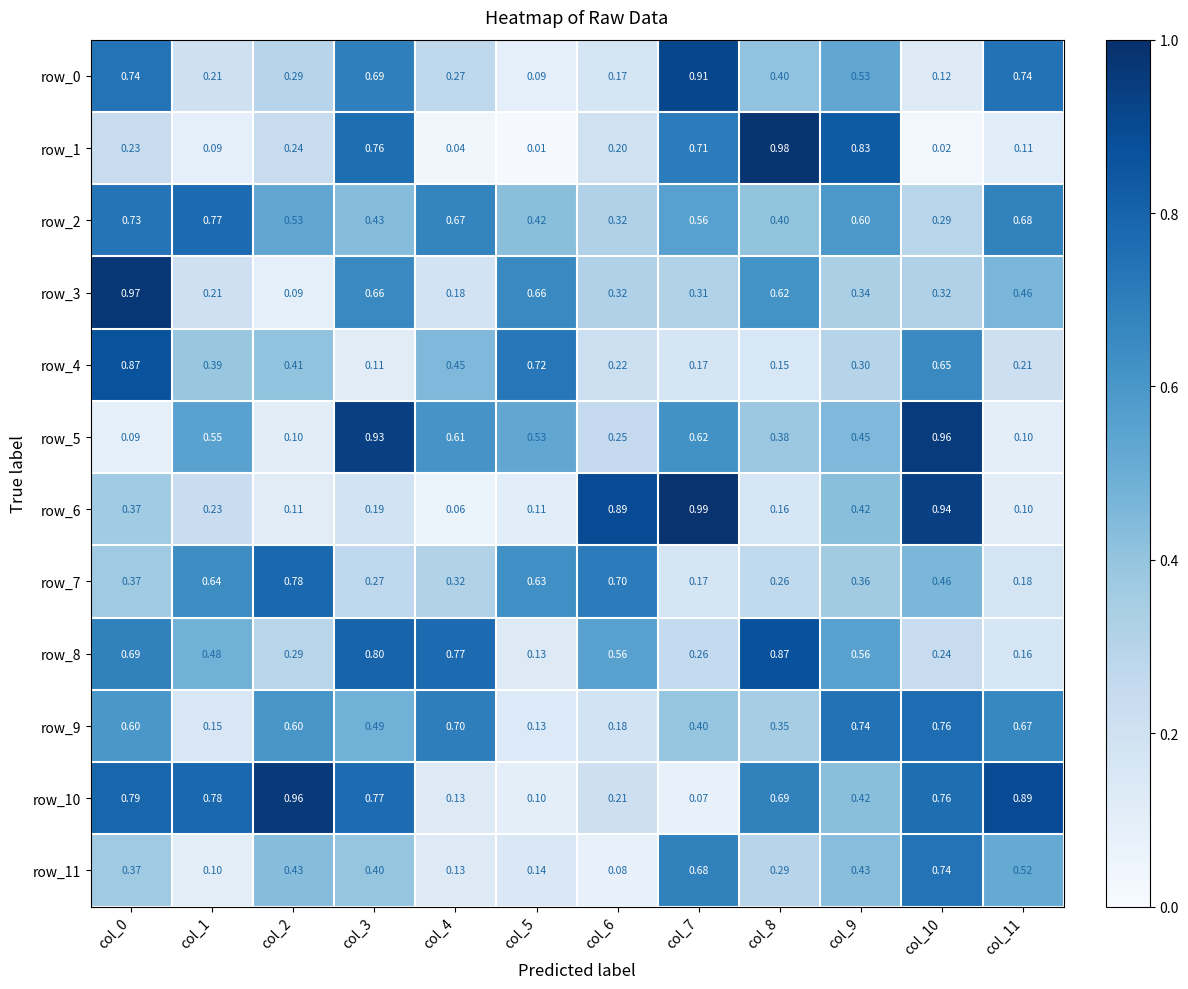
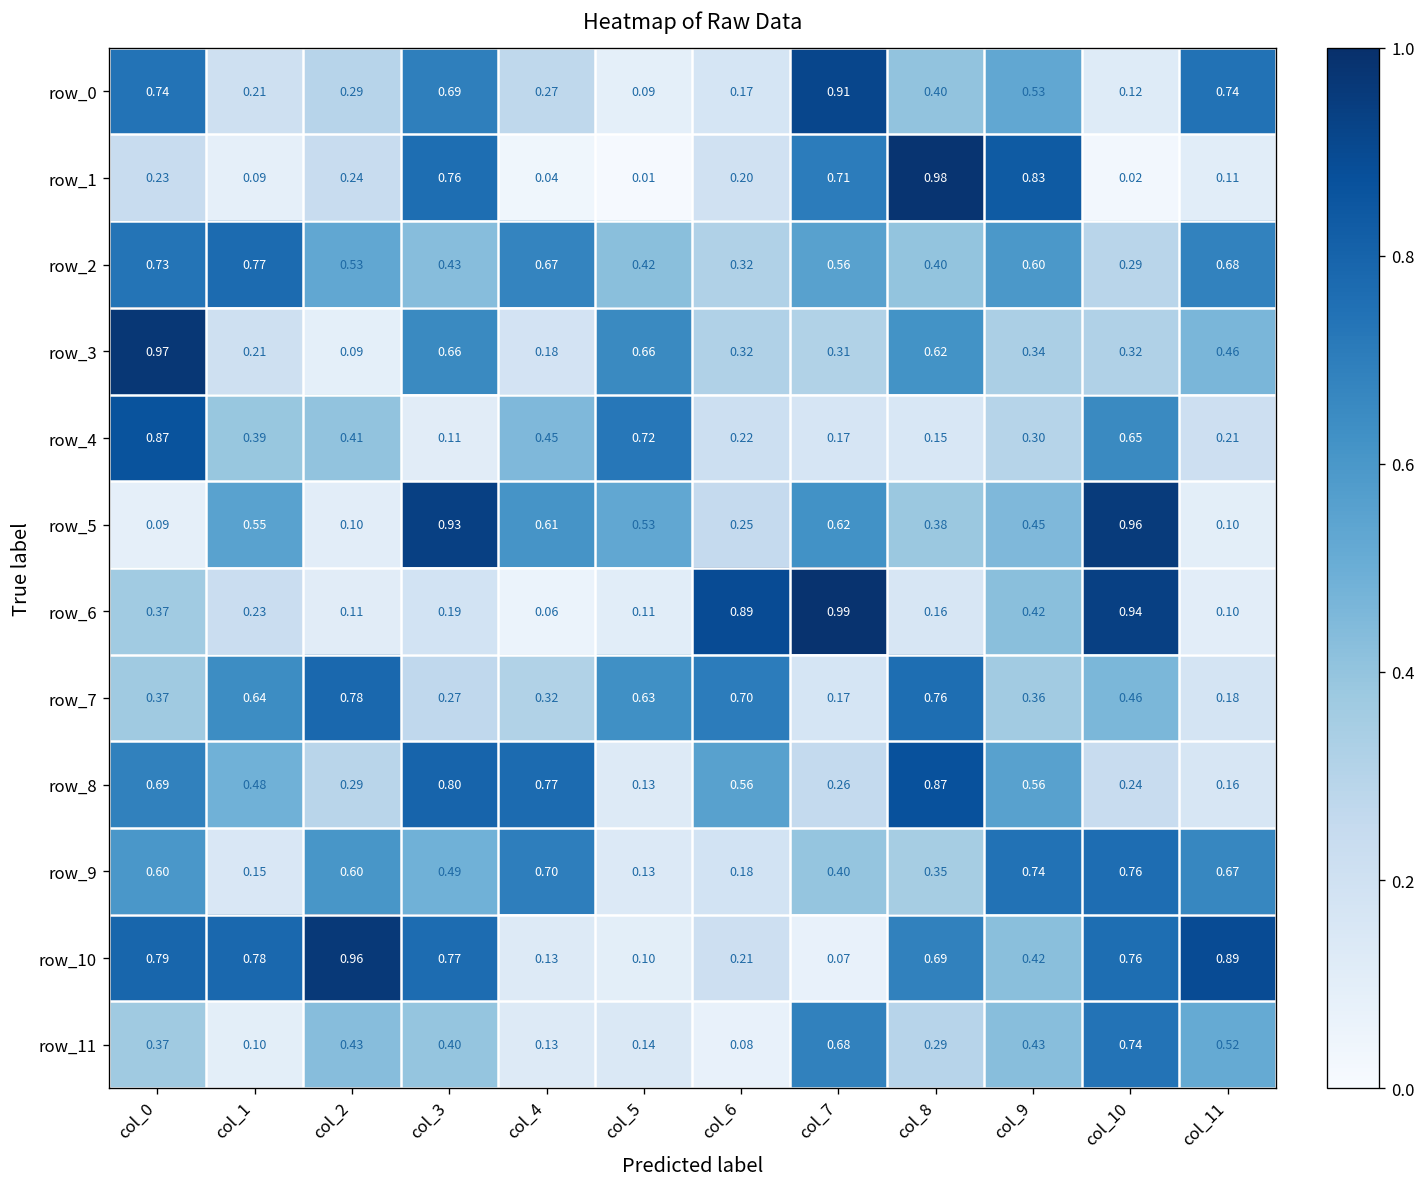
row_7, col_8: 0.26 -> 0.76
